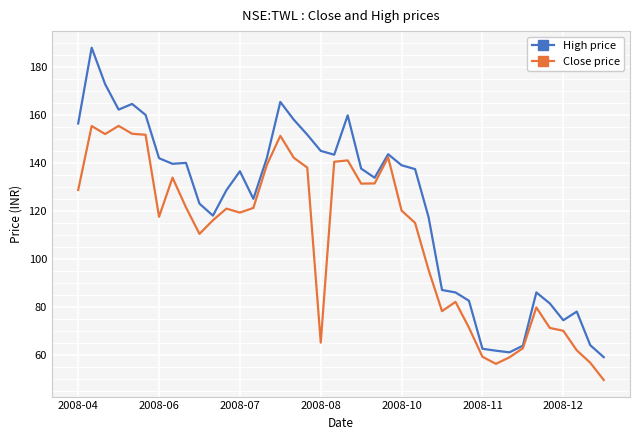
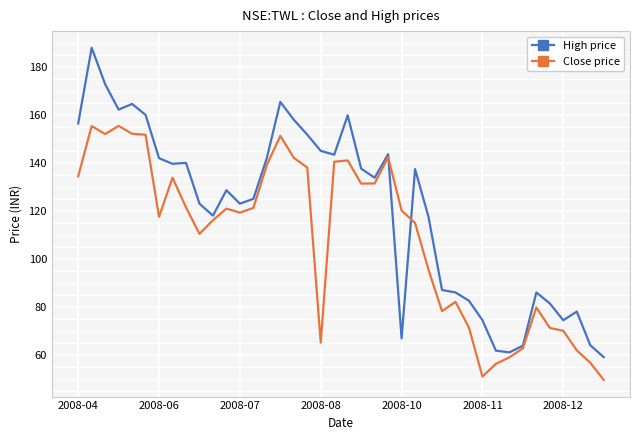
Close price, 2008-04: 129 -> 134
High price, 2008-07: 137 -> 123
High price, 2008-10: 139 -> 67
High price, 2008-11: 63 -> 74
Close price, 2008-11: 59 -> 51
